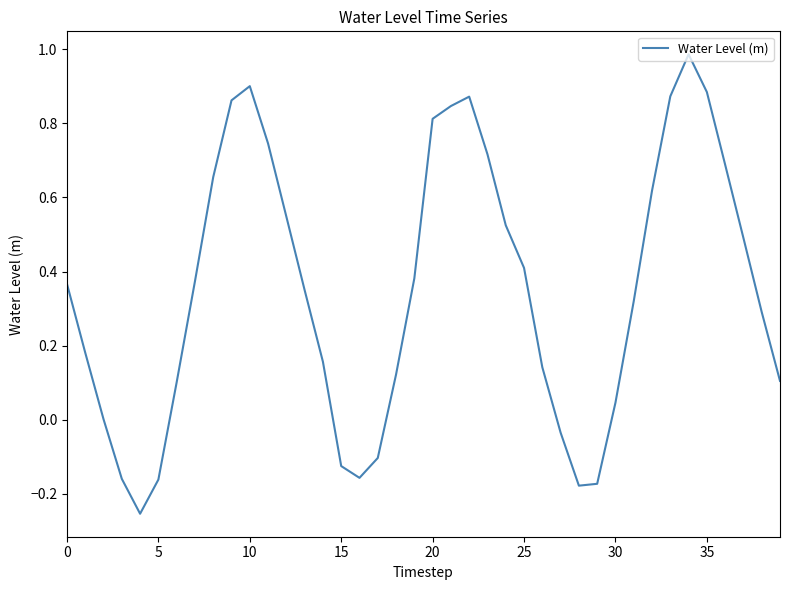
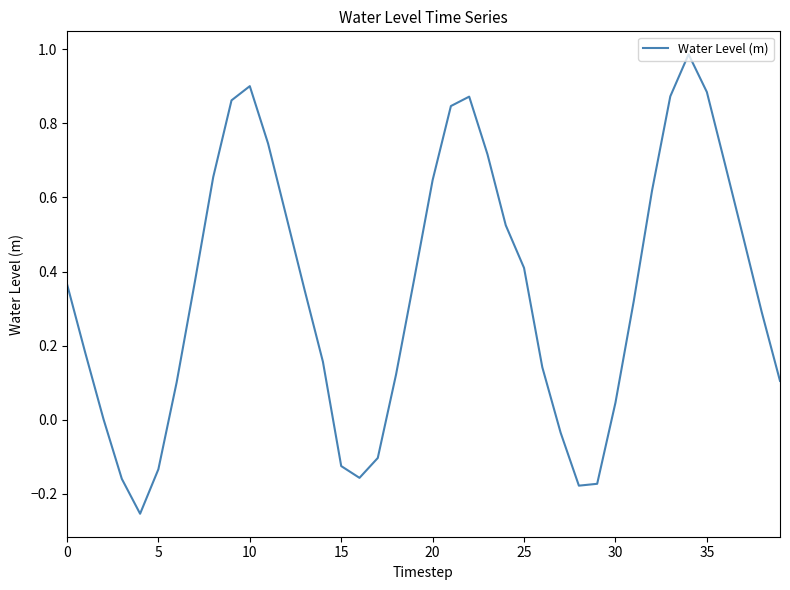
5: -0.16 -> -0.13
20: 0.81 -> 0.65
